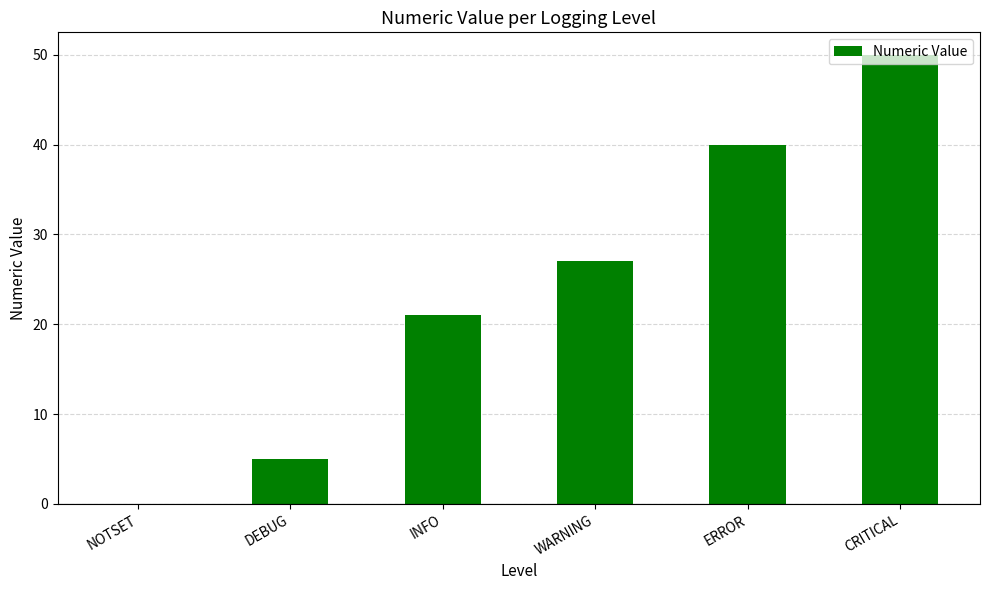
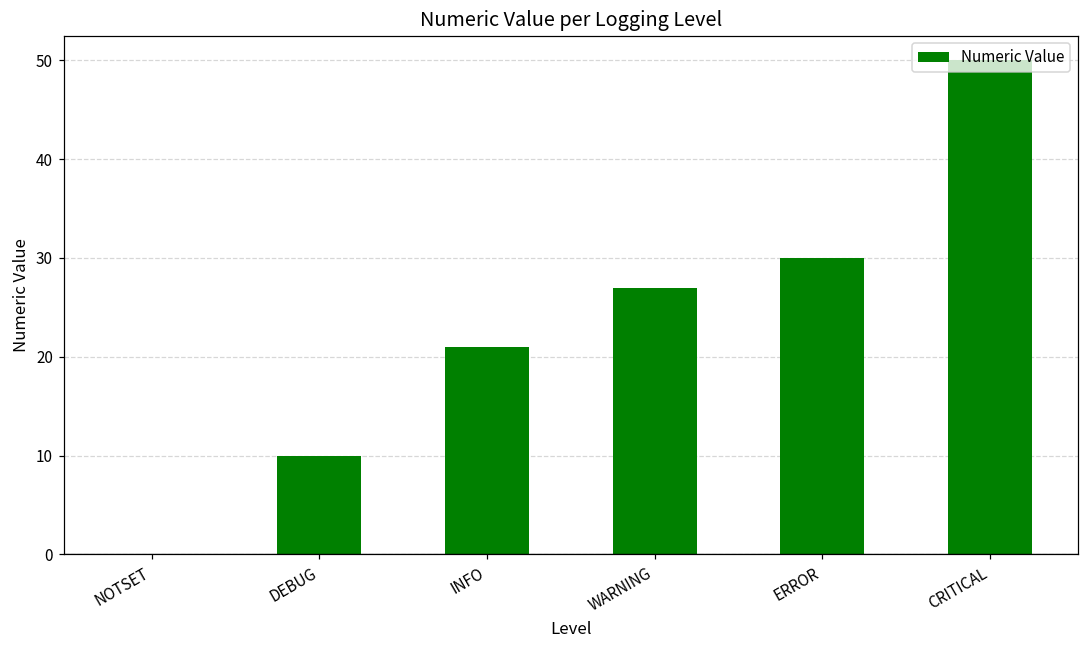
DEBUG: 5 -> 10
ERROR: 40 -> 30
